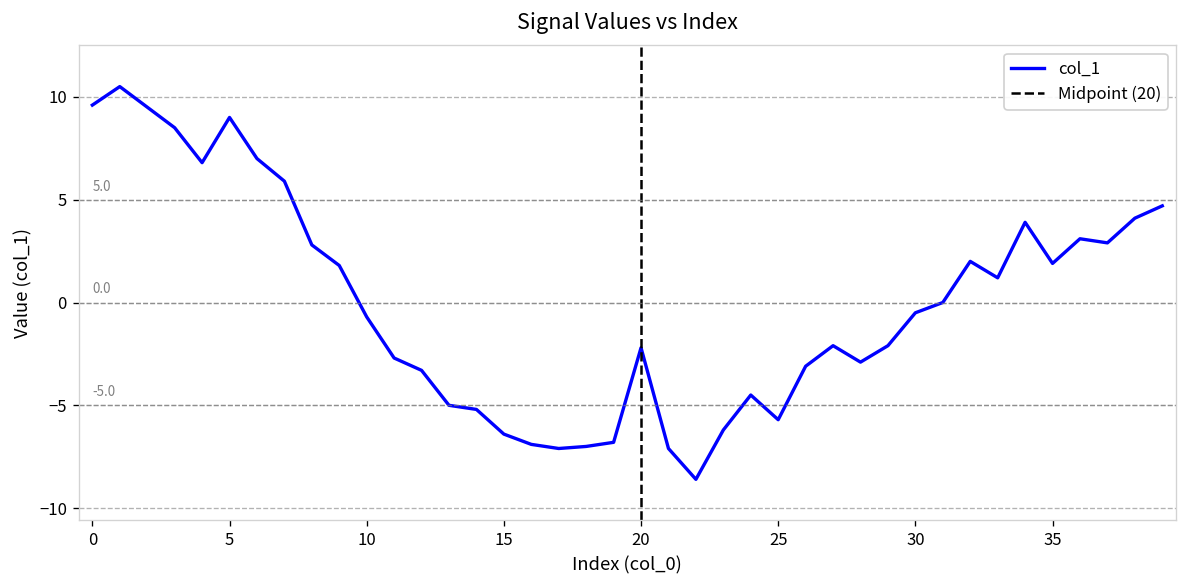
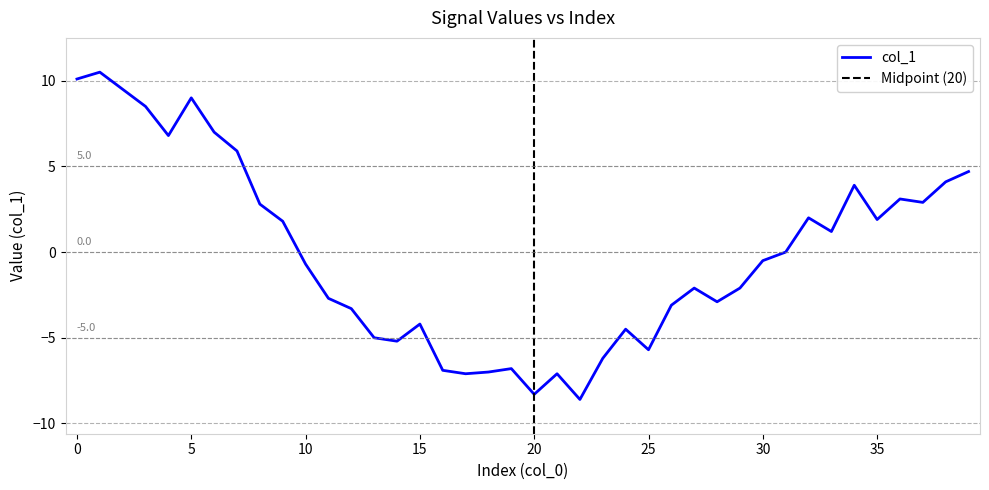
0: 9.6 -> 10.1
15: -6.4 -> -4.2
20: -2.2 -> -8.3
